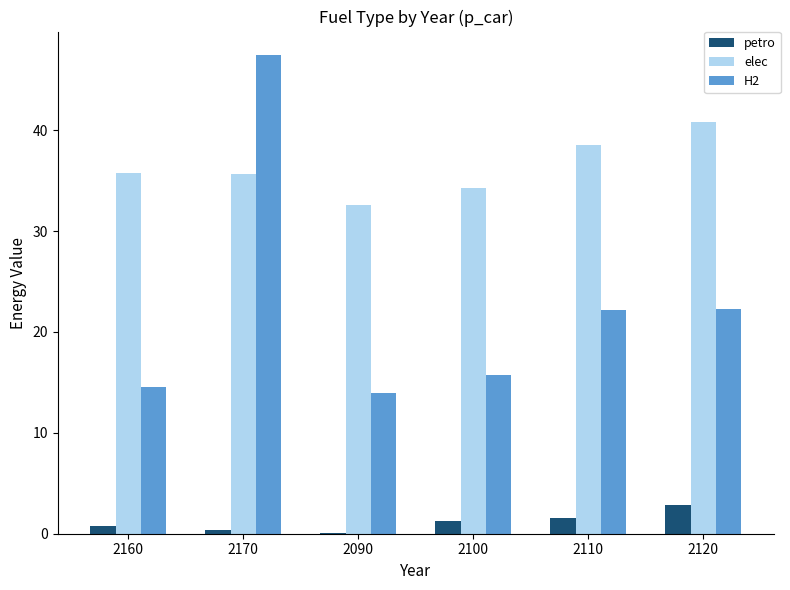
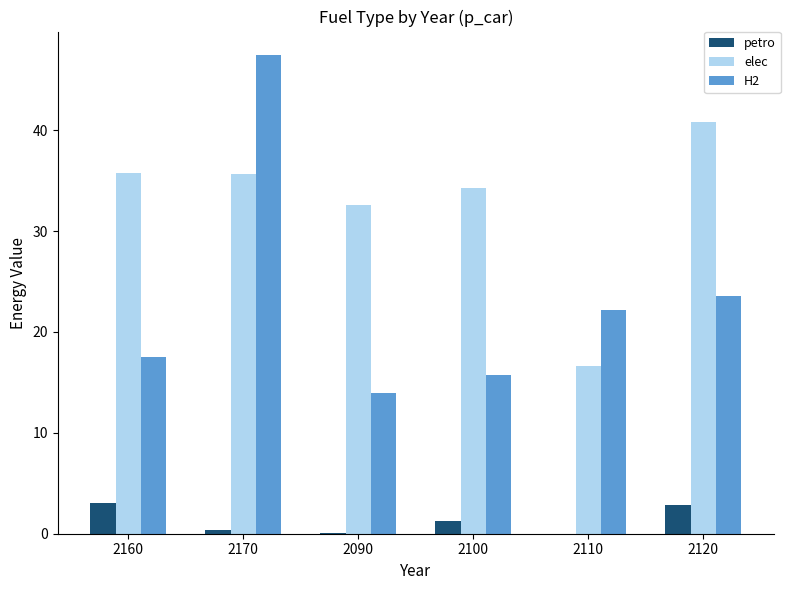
petro, 2160: 0.7 -> 3.1
H2, 2160: 14.6 -> 17.5
petro, 2110: 1.6 -> 0.0
elec, 2110: 38.6 -> 16.6
H2, 2120: 22.3 -> 23.6
